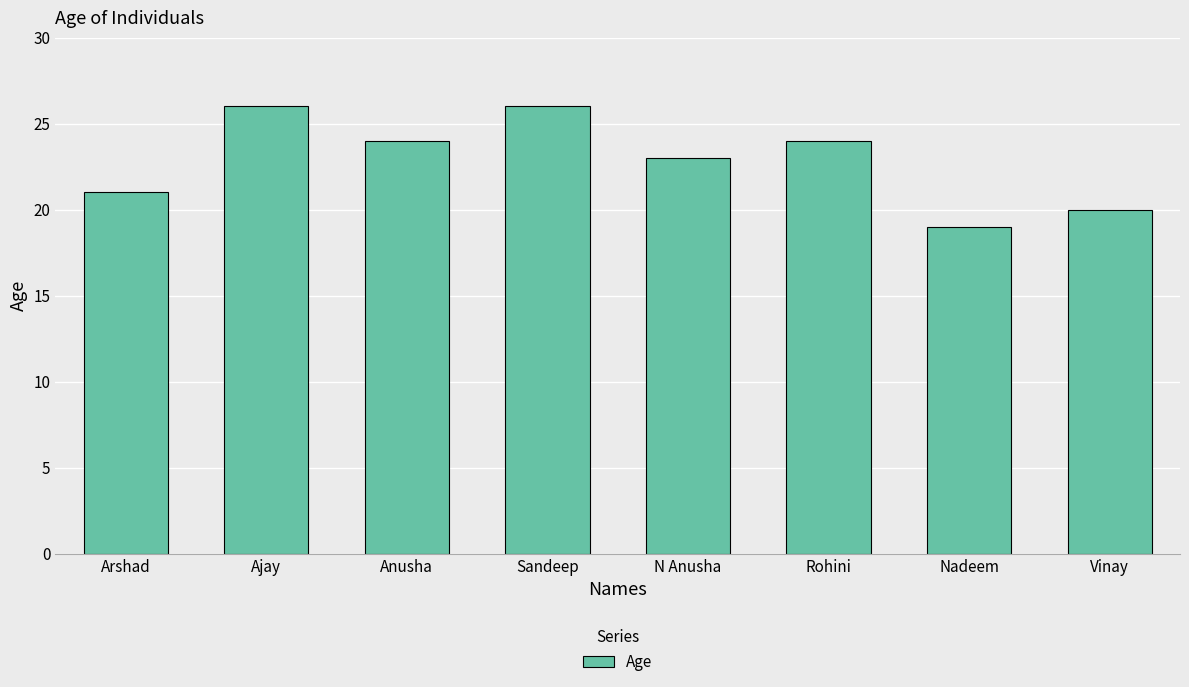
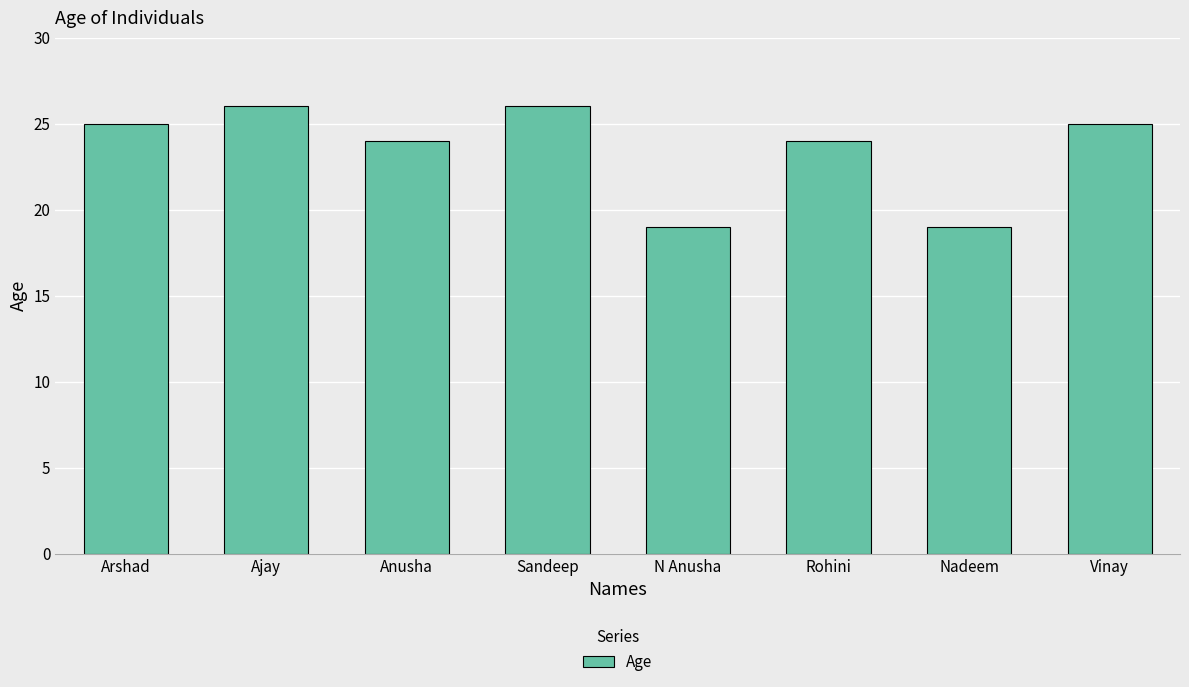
Arshad: 21 -> 25
N Anusha: 23 -> 19
Vinay: 20 -> 25
